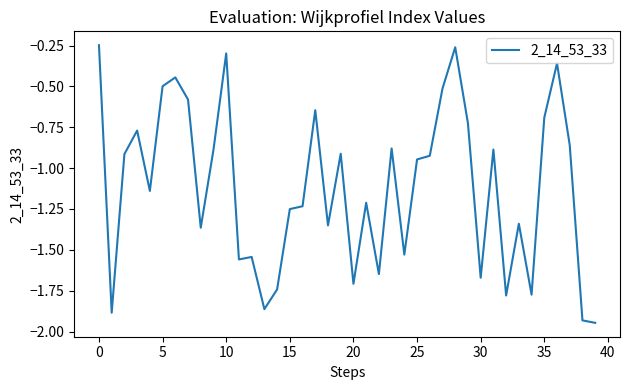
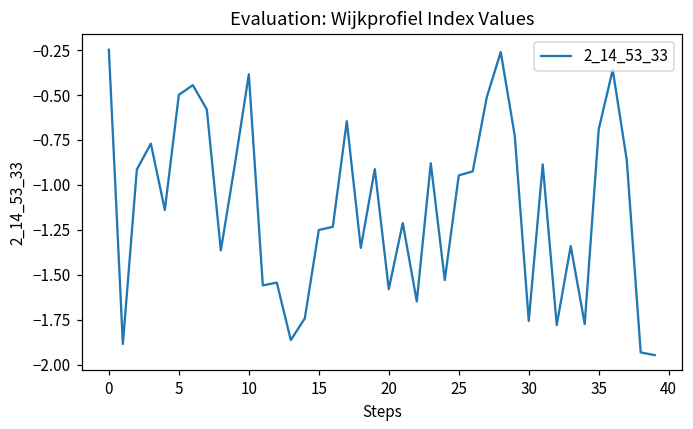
10: -0.30 -> -0.38
20: -1.71 -> -1.58
30: -1.67 -> -1.76
